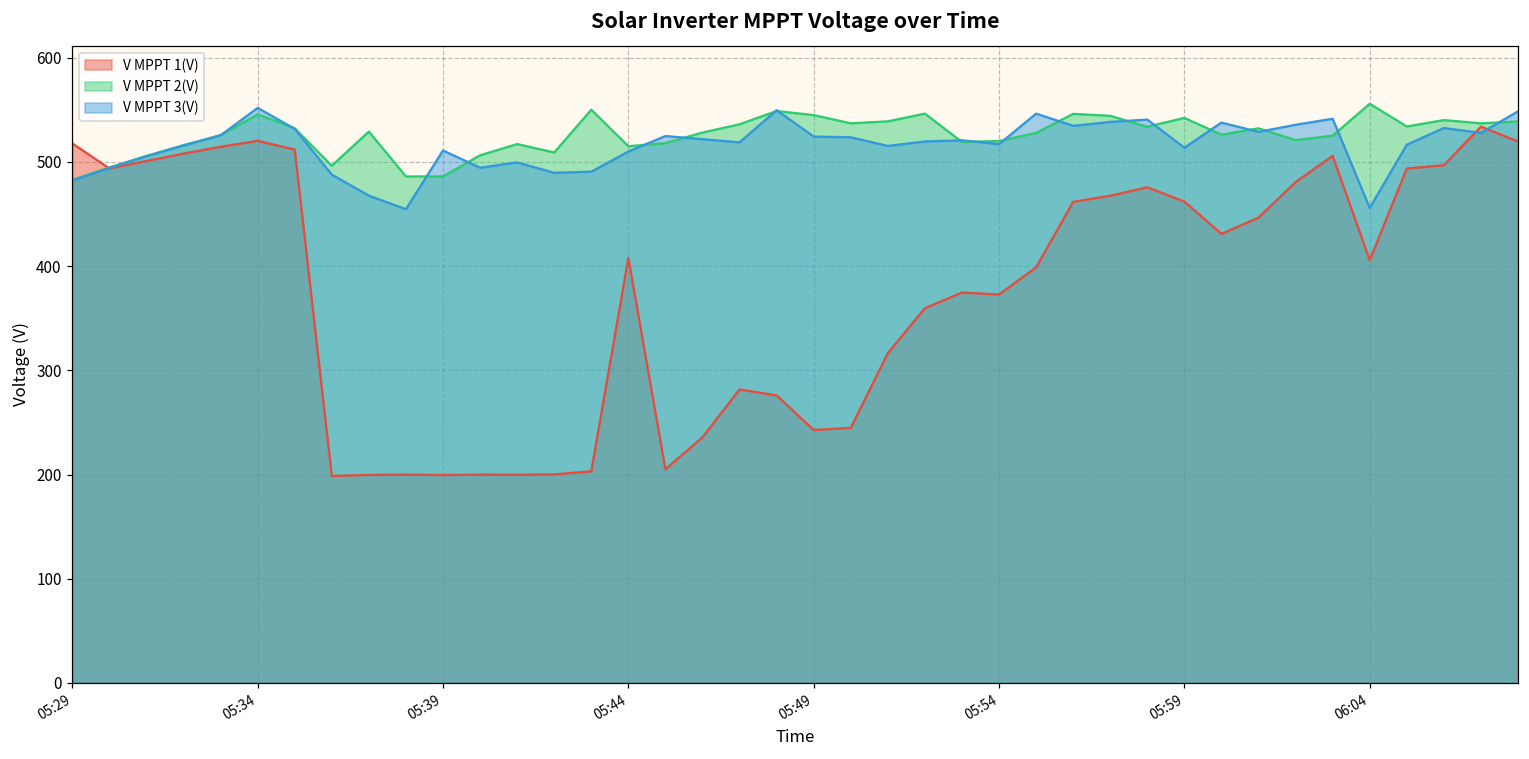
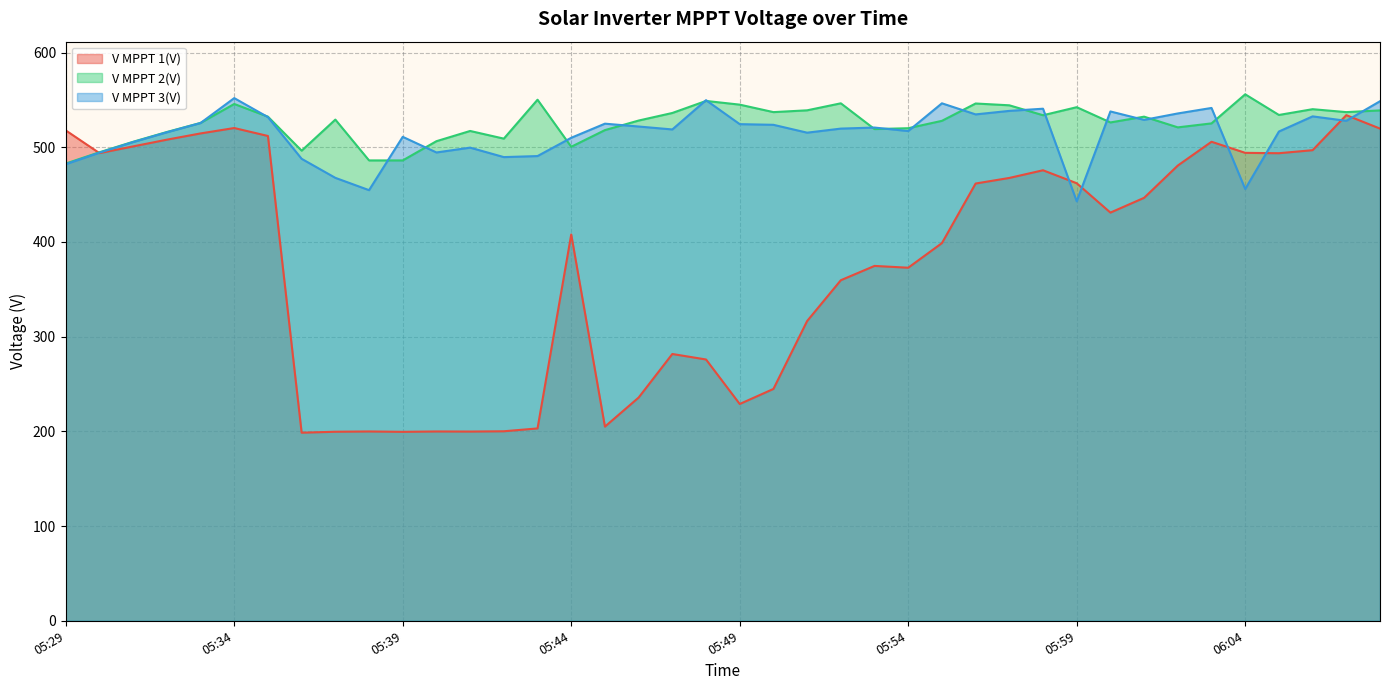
V MPPT 2(V), 05:44: 520 -> 500
V MPPT 1(V), 05:49: 240 -> 230
V MPPT 3(V), 05:59: 510 -> 440
V MPPT 1(V), 06:04: 410 -> 490
